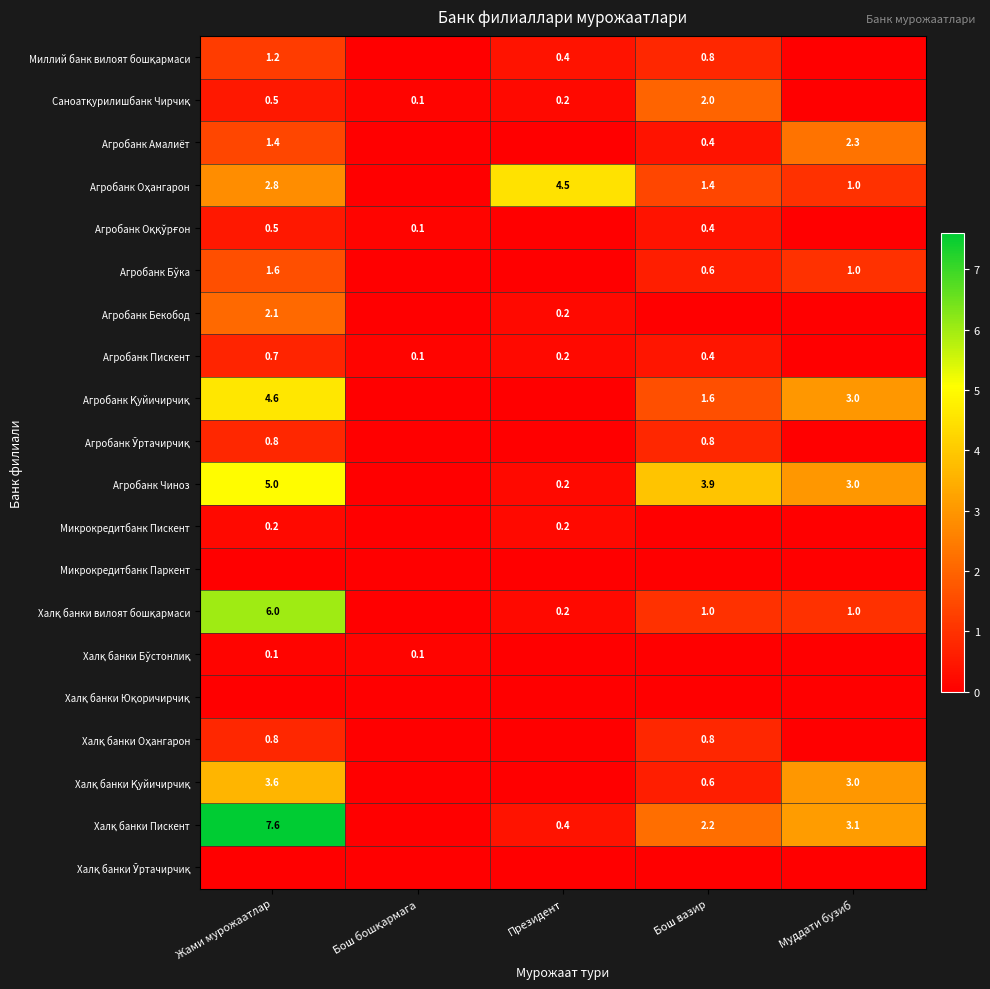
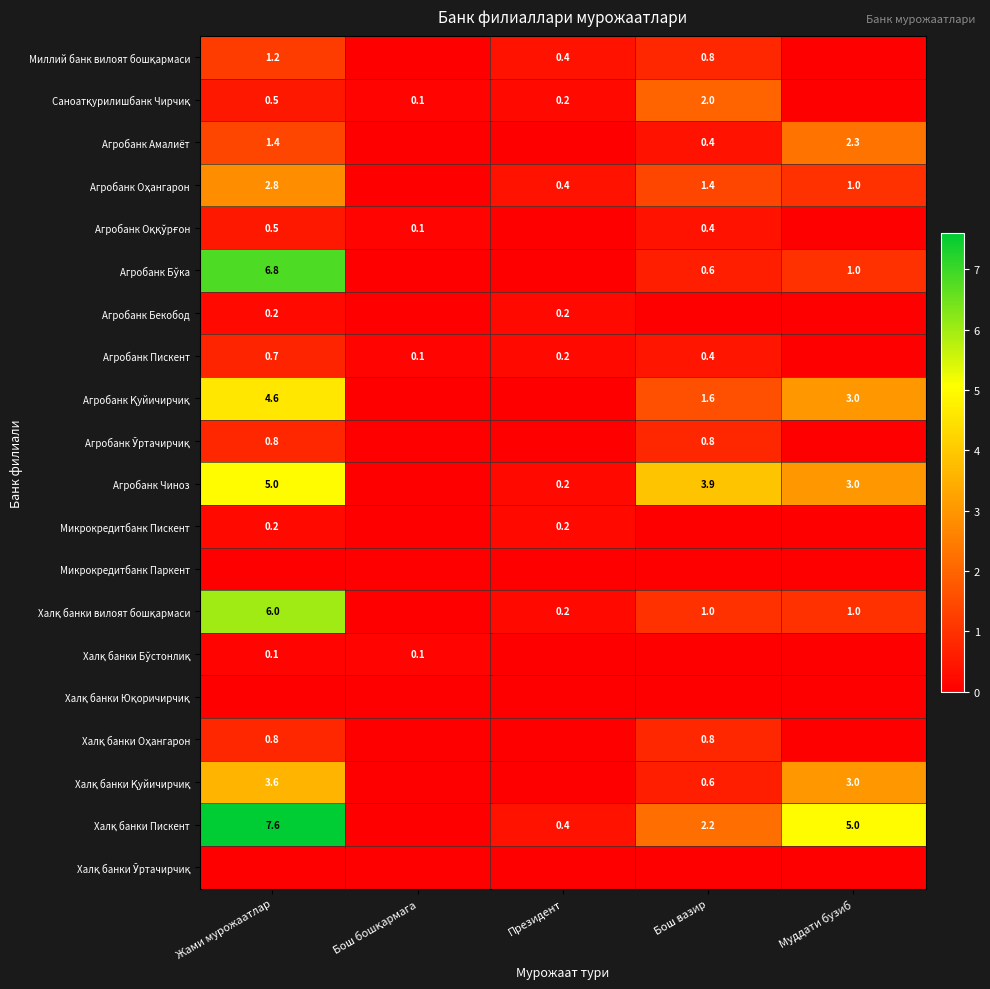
Агробанк Оҳангарон, Президент: 4.5 -> 0.4
Агробанк Бўка, Жами мурожаатлар: 1.6 -> 6.8
Агробанк Бекобод, Жами мурожаатлар: 2.1 -> 0.2
Халқ банки Пискент, Муддати бузиб: 3.1 -> 5.0
